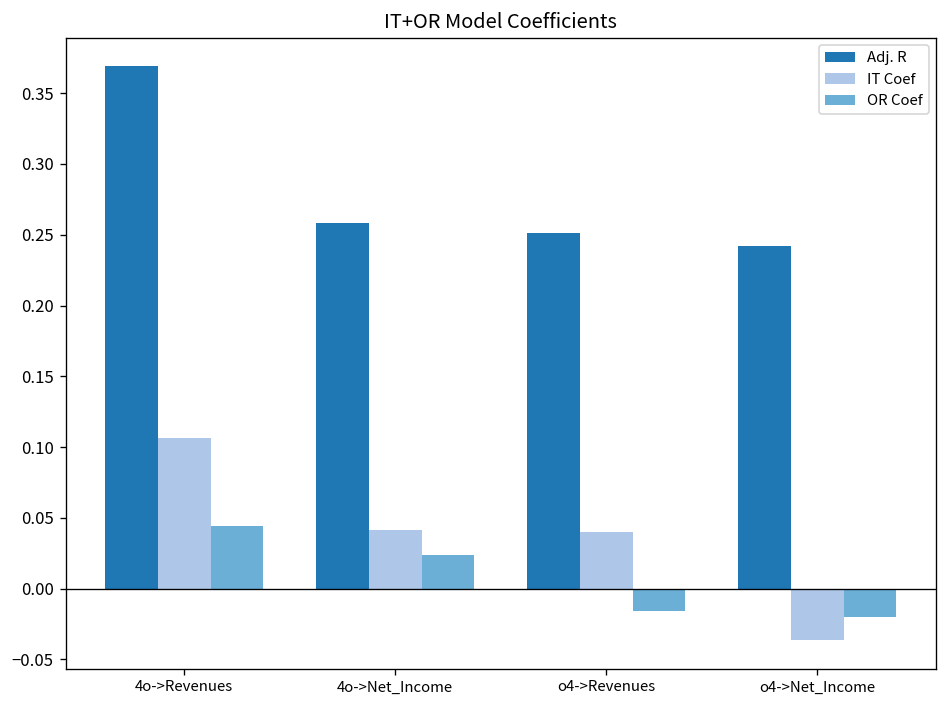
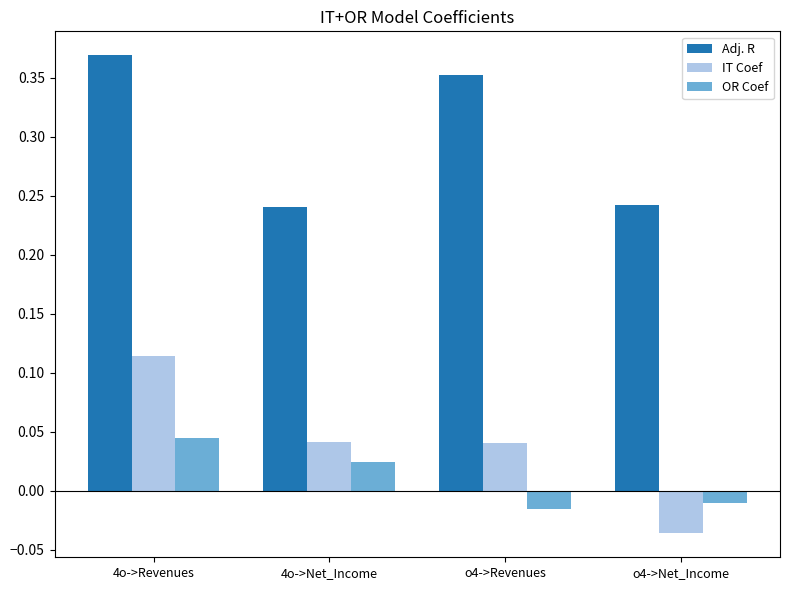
IT Coef, 4o->Revenues: 0.106 -> 0.114
Adj. R, 4o->Net_Income: 0.258 -> 0.240
Adj. R, o4->Revenues: 0.251 -> 0.352
OR Coef, o4->Net_Income: -0.020 -> -0.010
